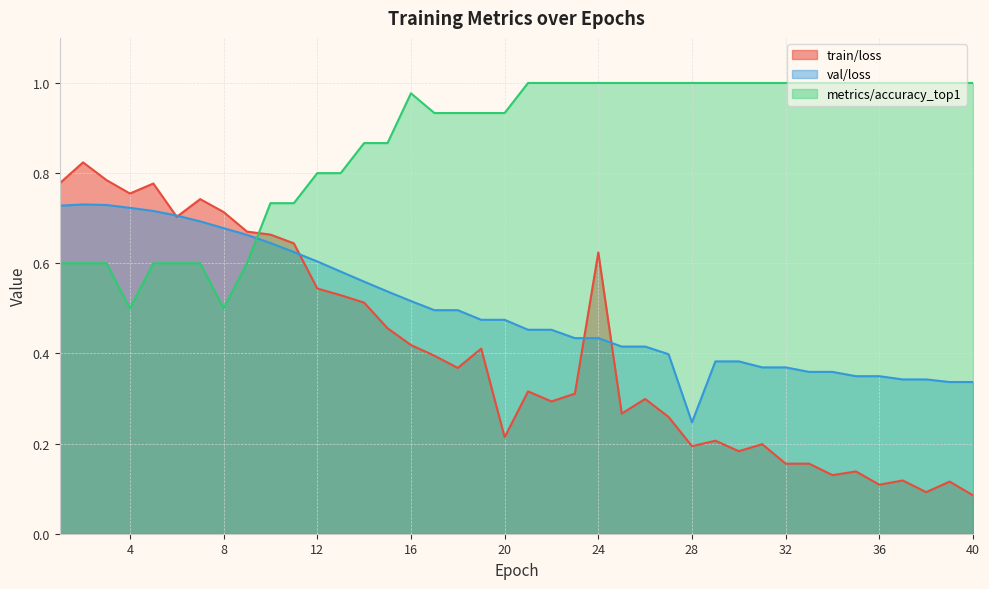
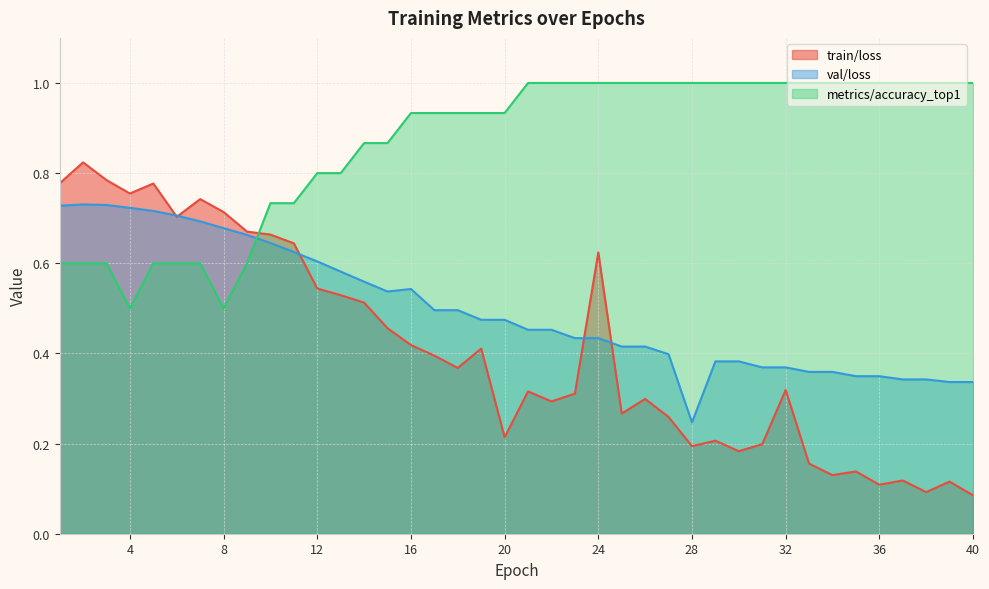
val/loss, 16: 0.52 -> 0.54
metrics/accuracy_top1, 16: 0.98 -> 0.93
train/loss, 32: 0.16 -> 0.32
